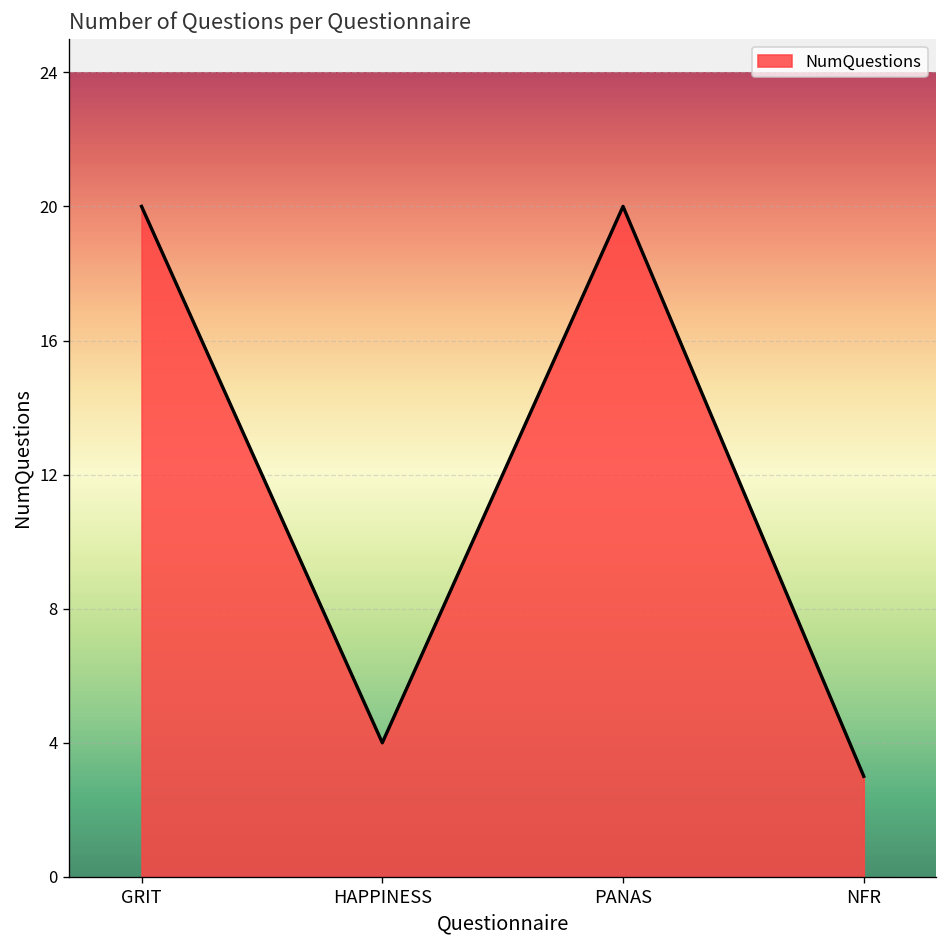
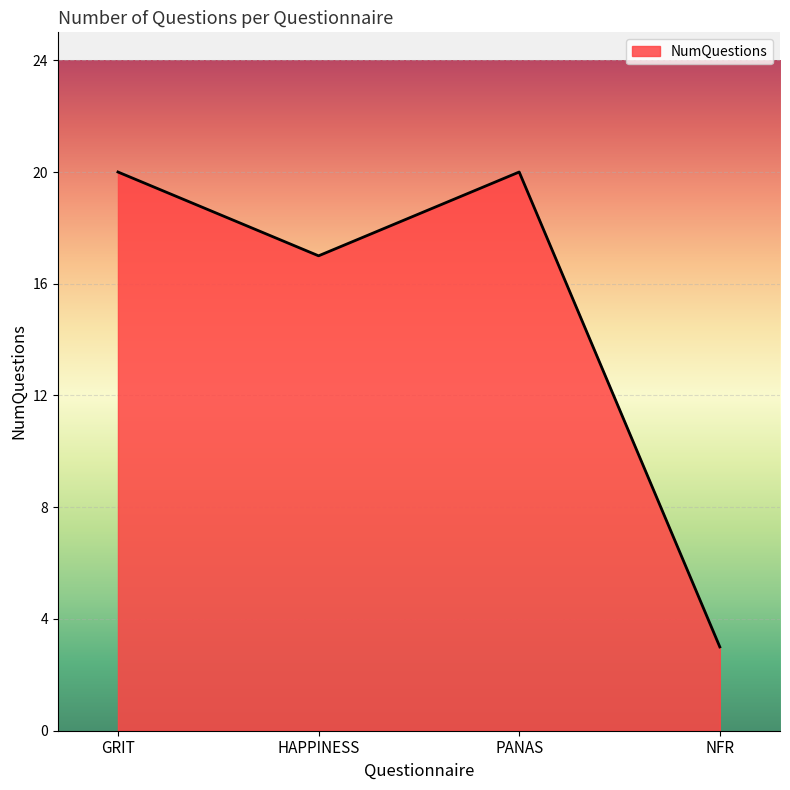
HAPPINESS: 4 -> 17
